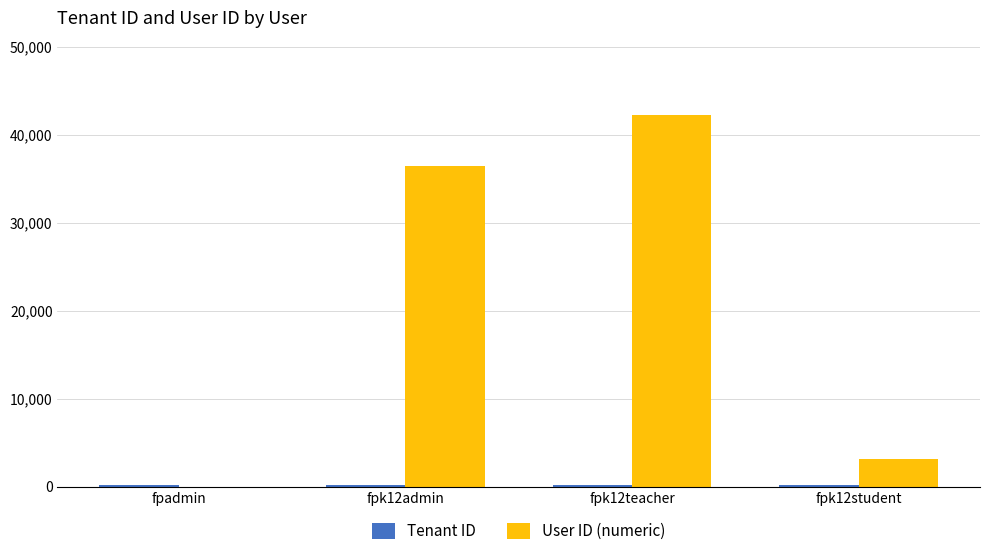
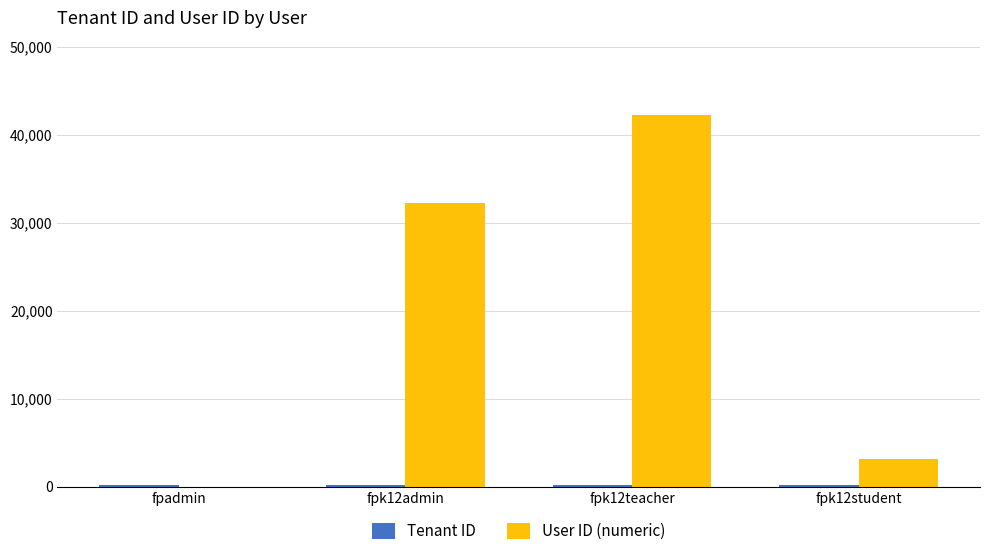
User ID (numeric), fpk12admin: 36,000 -> 32,000
